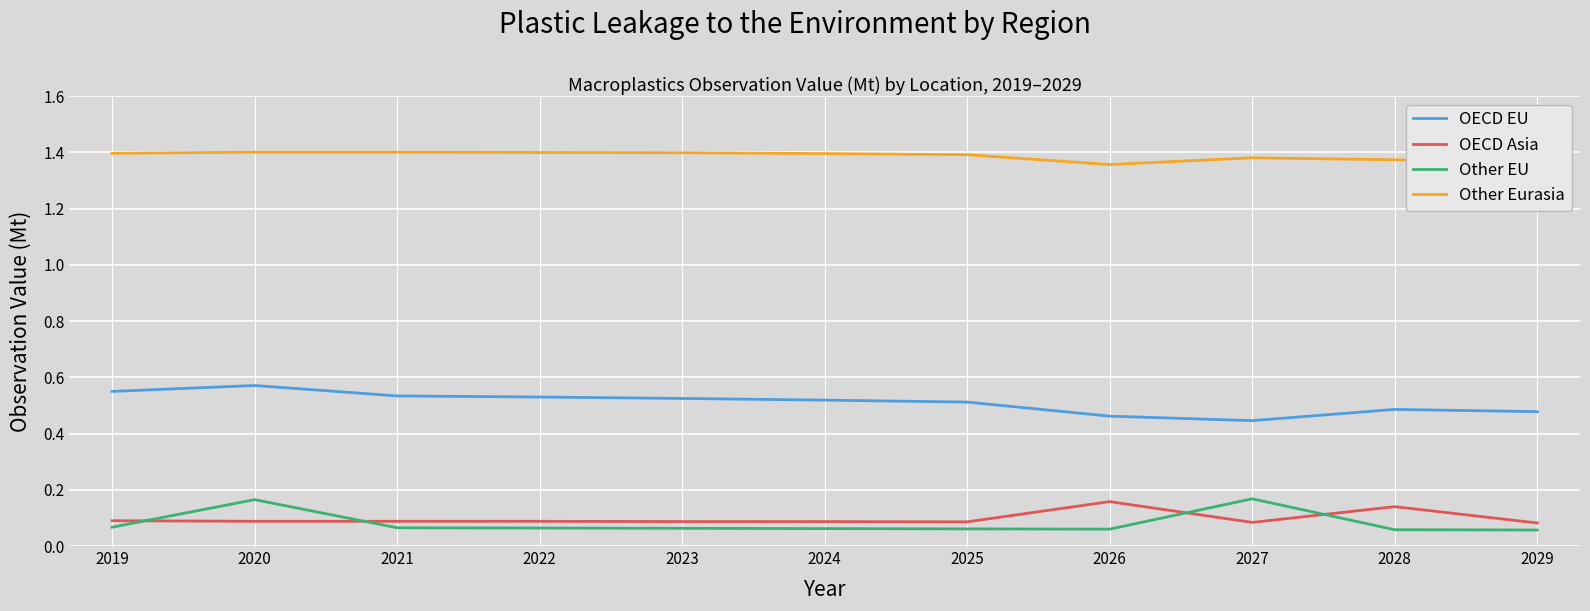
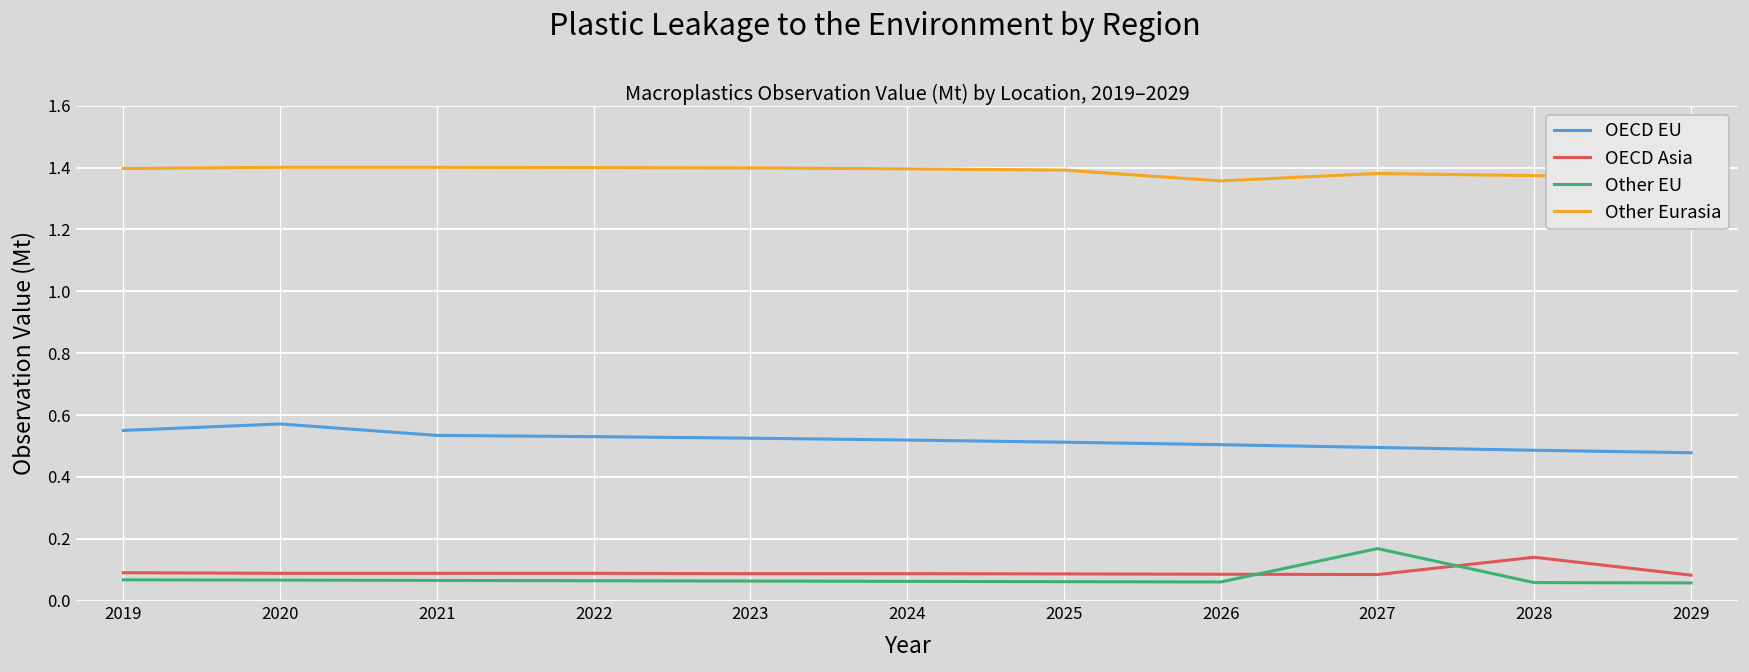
Other EU, 2020: 0.17 -> 0.07
OECD EU, 2026: 0.46 -> 0.50
OECD Asia, 2026: 0.16 -> 0.09
OECD EU, 2027: 0.45 -> 0.50
